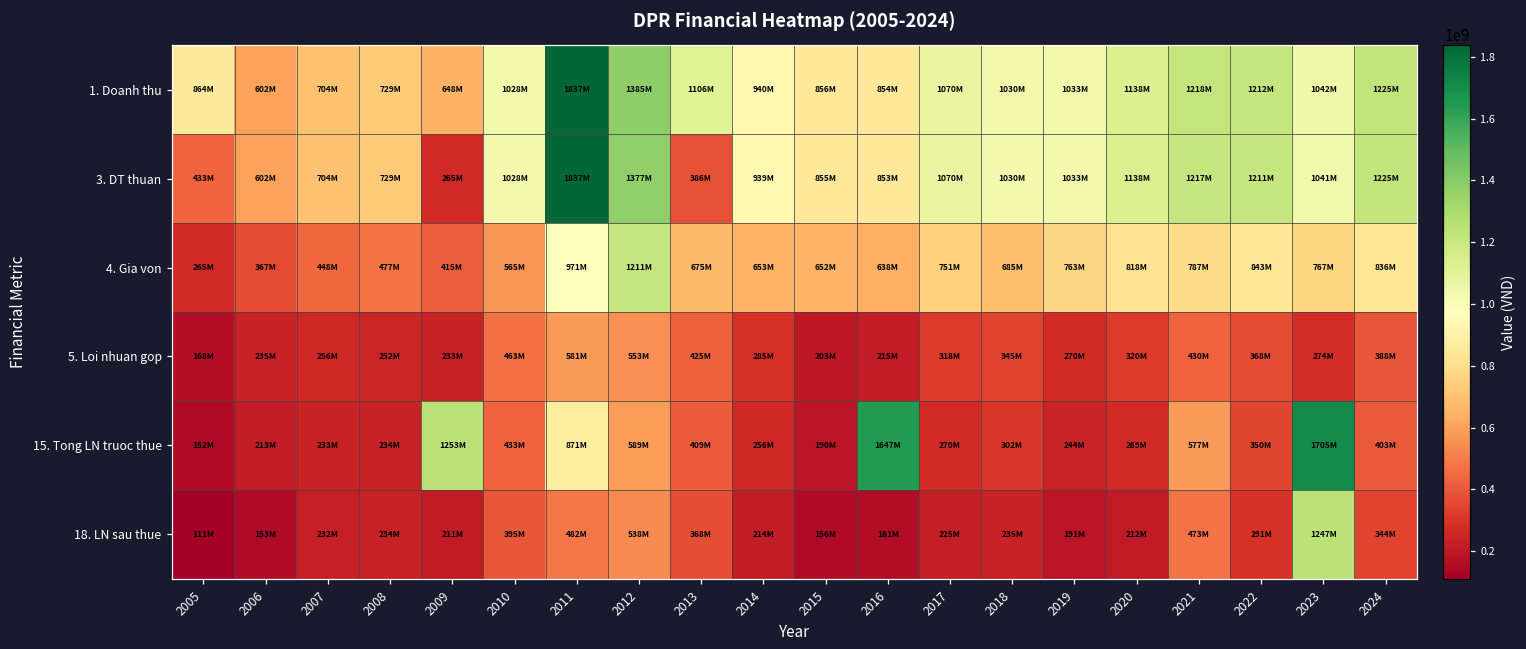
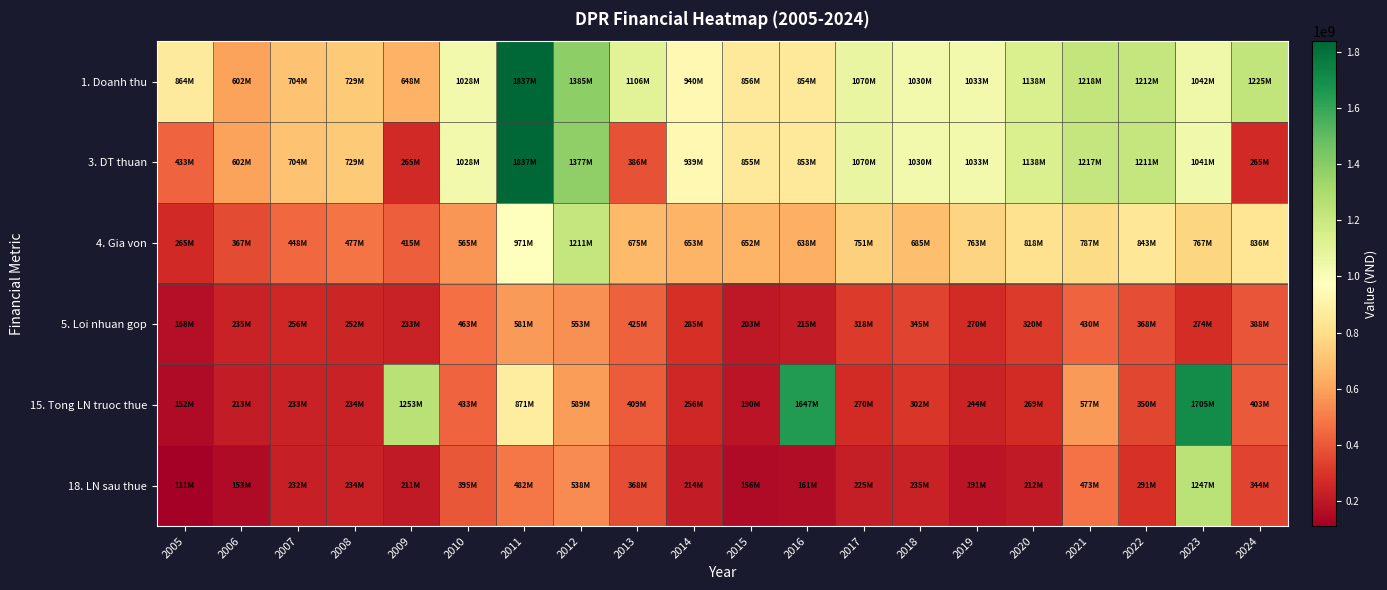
3. DT thuan, 2024: 1225M -> 265M
